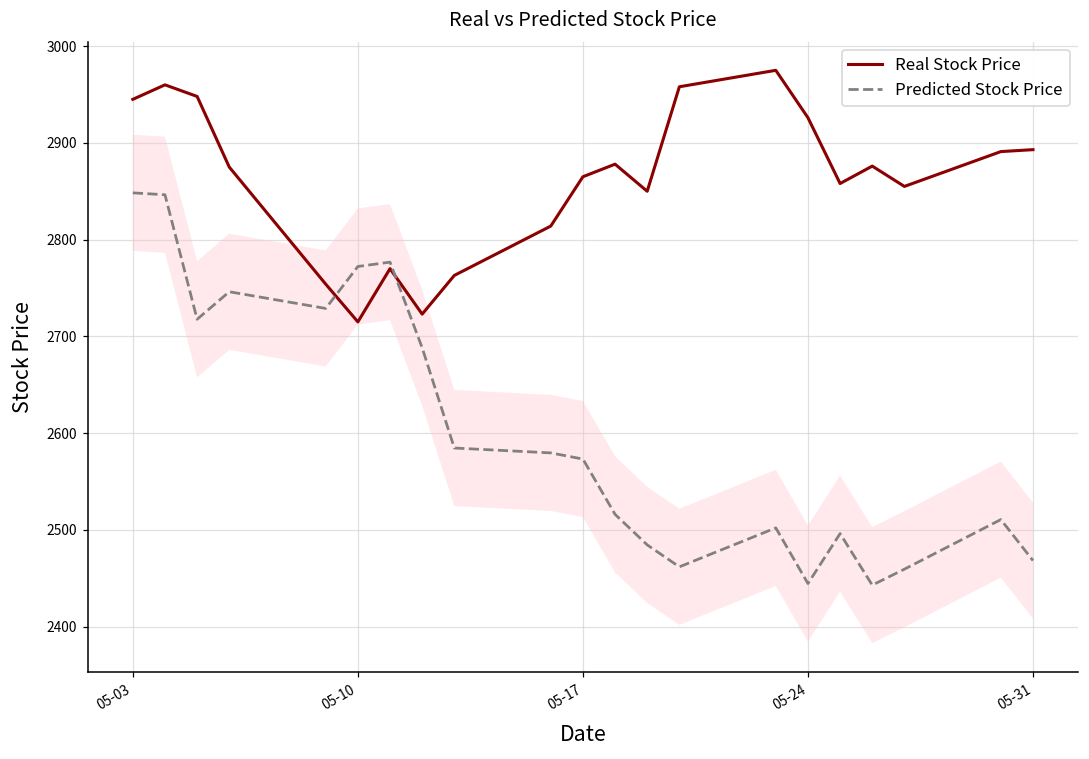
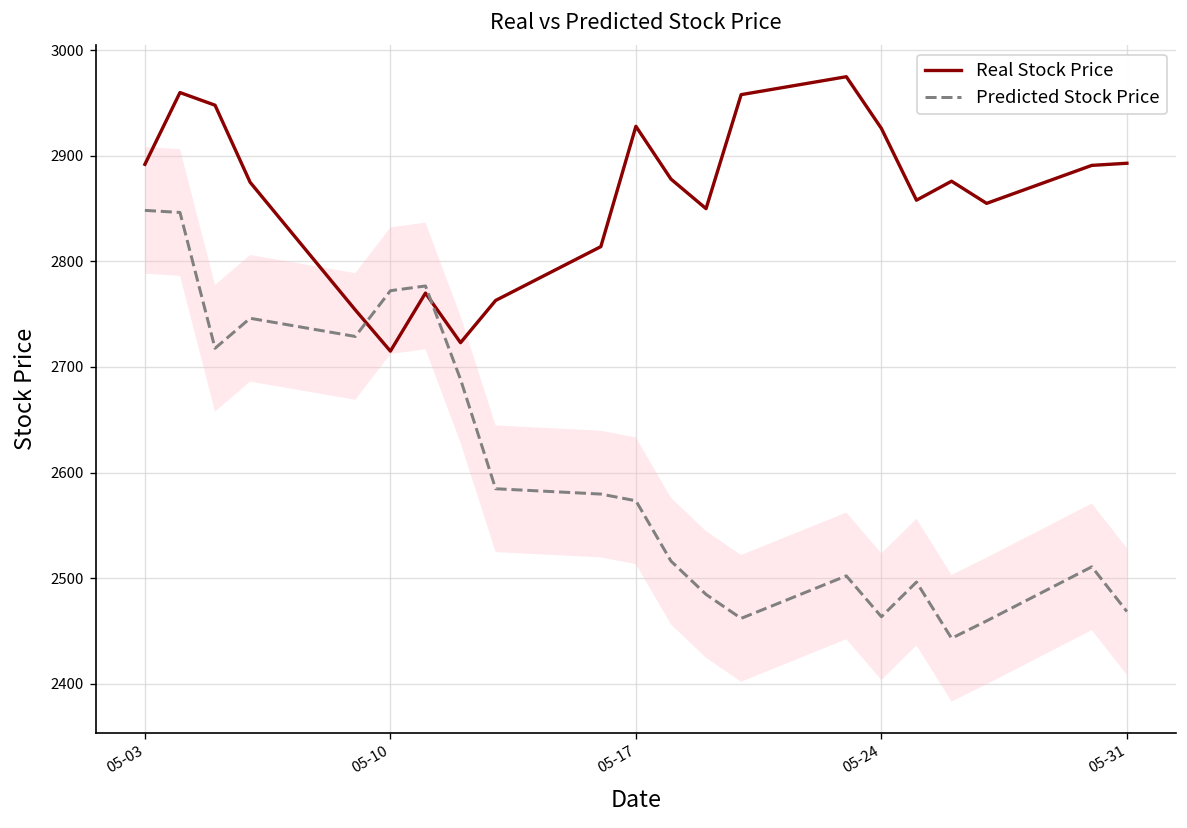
Real Stock Price, 05-03: 2950 -> 2890
Real Stock Price, 05-17: 2870 -> 2930
Predicted Stock Price, 05-24: 2440 -> 2460
